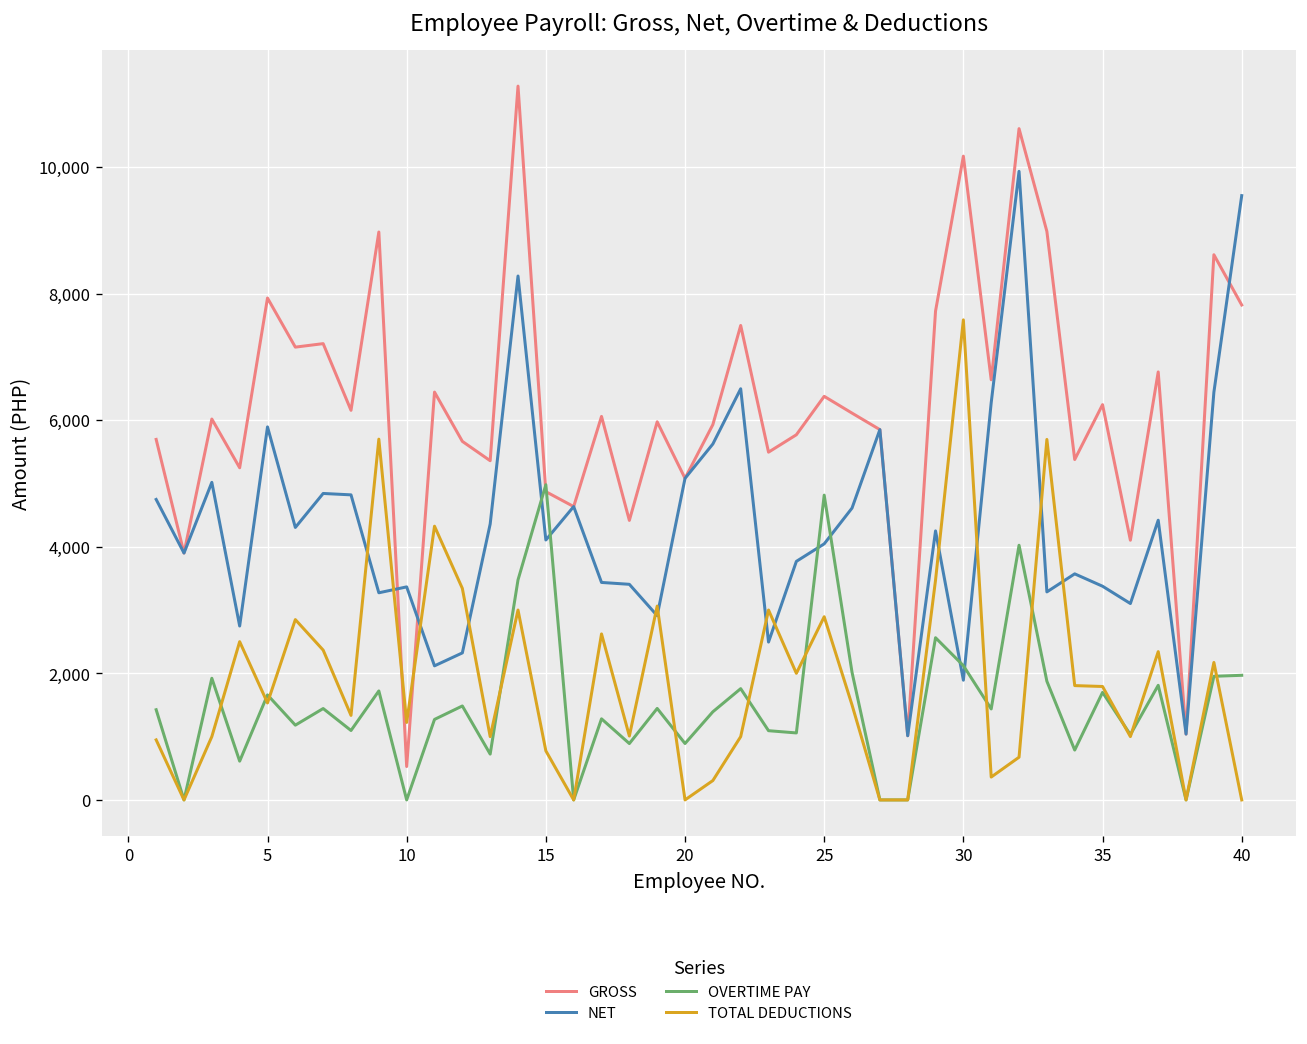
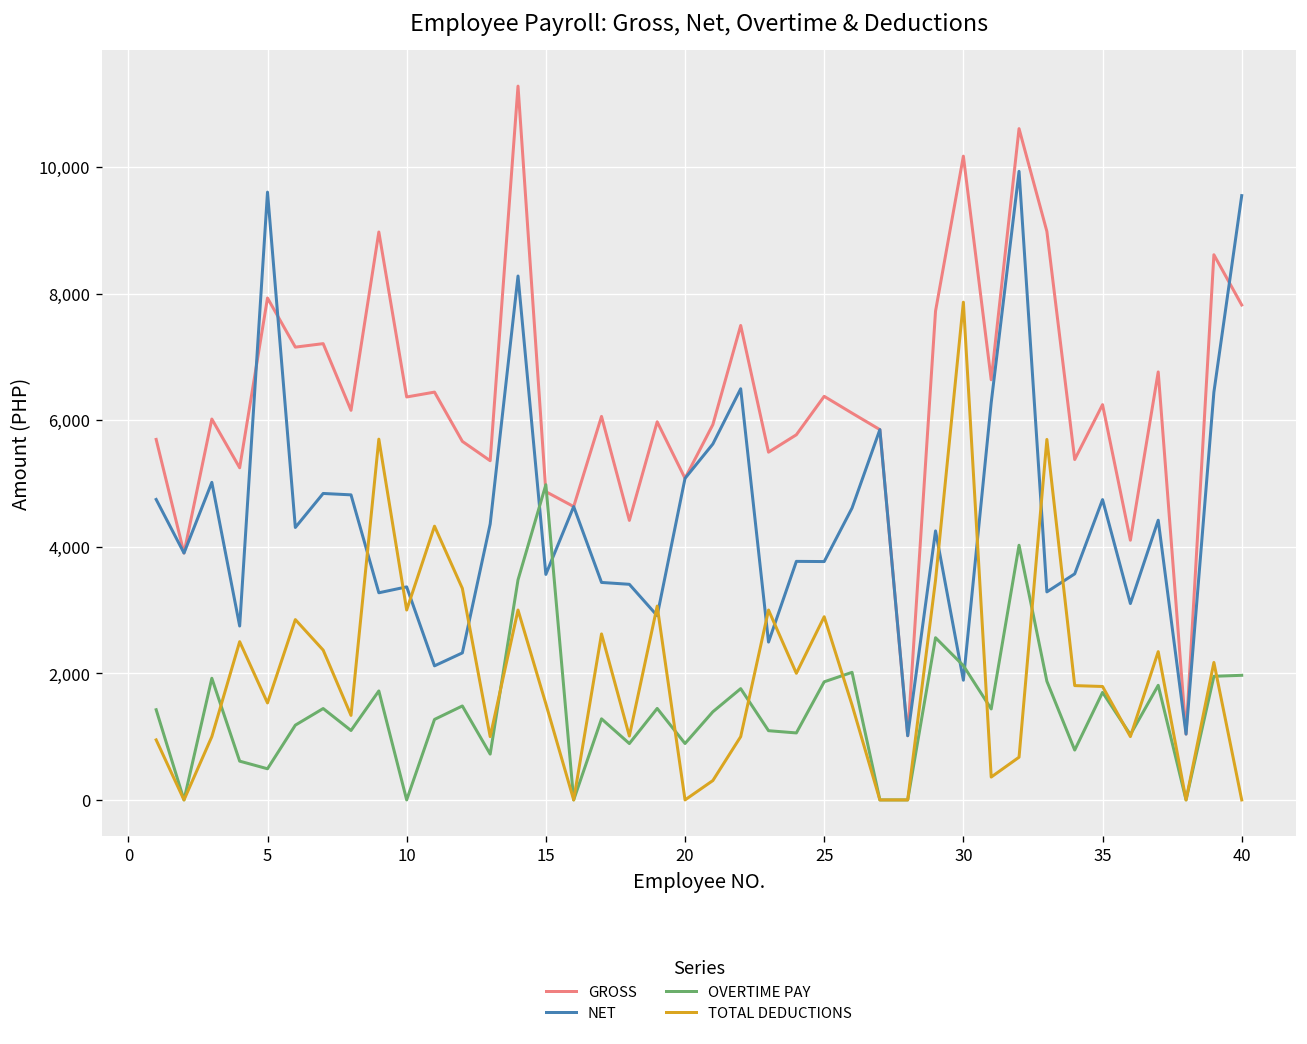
NET, 5: 5,900 -> 9,600
OVERTIME PAY, 5: 1,700 -> 500
GROSS, 10: 500 -> 6,400
TOTAL DEDUCTIONS, 10: 1,200 -> 3,000
NET, 15: 4,100 -> 3,600
TOTAL DEDUCTIONS, 15: 800 -> 1,500
NET, 25: 4,000 -> 3,800
OVERTIME PAY, 25: 4,800 -> 1,900
TOTAL DEDUCTIONS, 30: 7,600 -> 7,900
NET, 35: 3,400 -> 4,700
